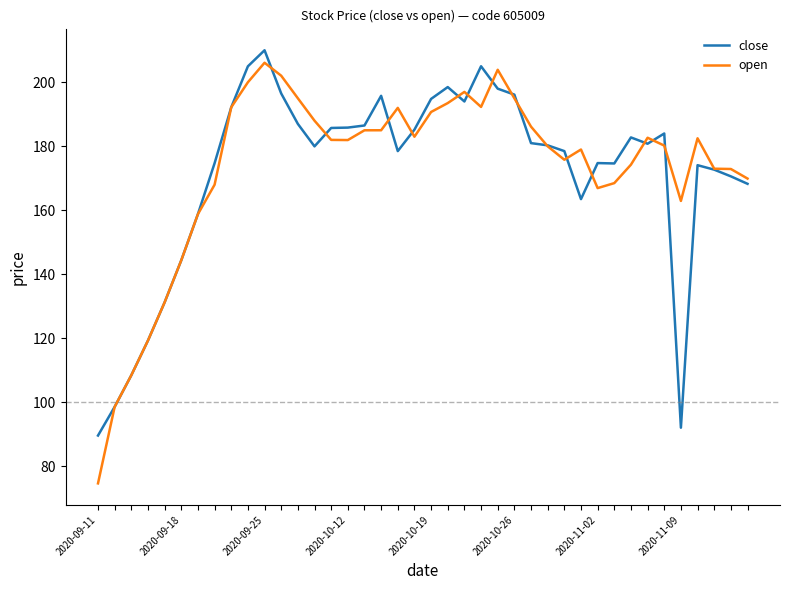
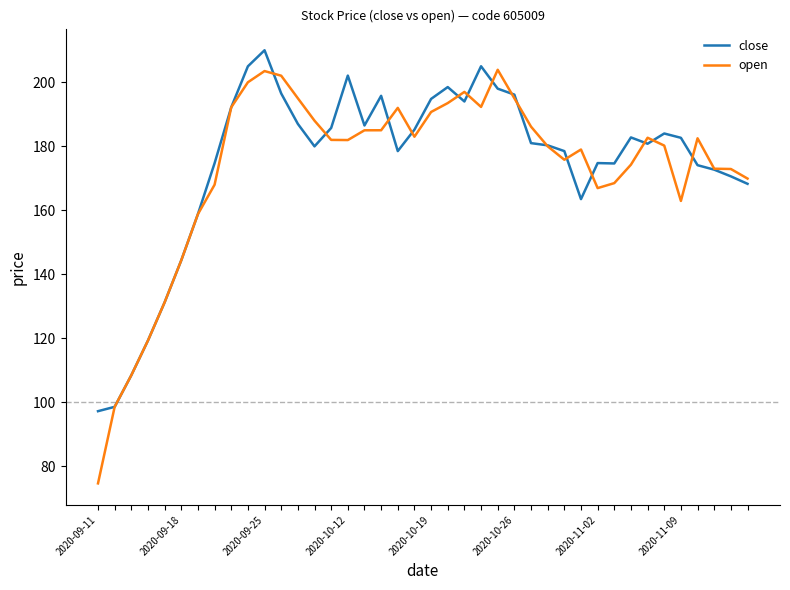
close, 2020-09-11: 90 -> 97
open, 2020-09-25: 206 -> 204
close, 2020-10-12: 186 -> 202
close, 2020-11-09: 92 -> 183
